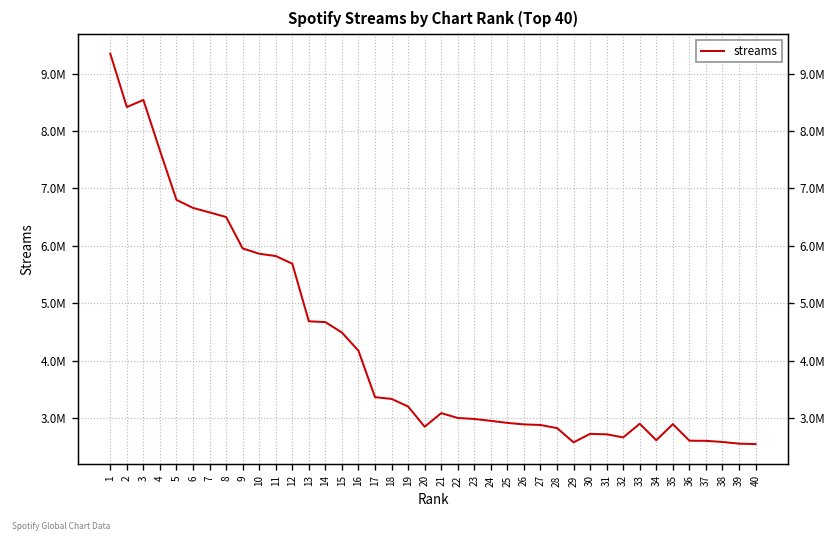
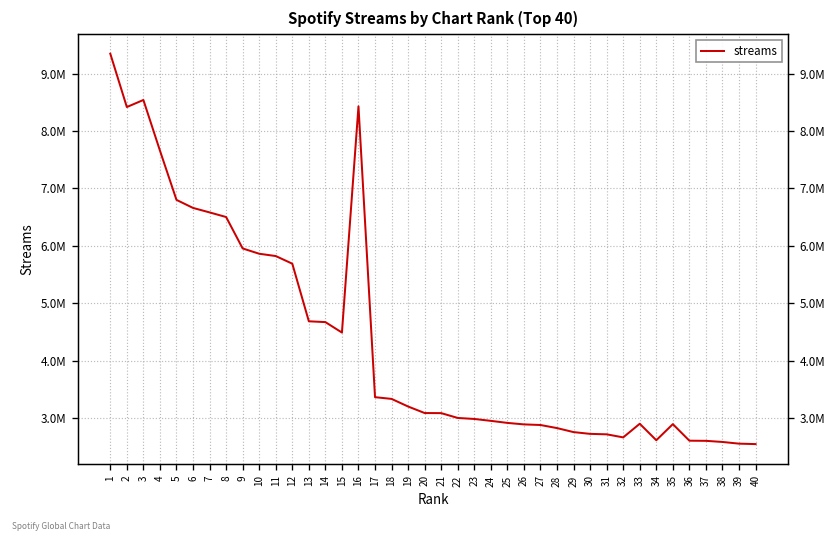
16: 4200000 -> 8400000
20: 2900000 -> 3100000
29: 2600000 -> 2800000
